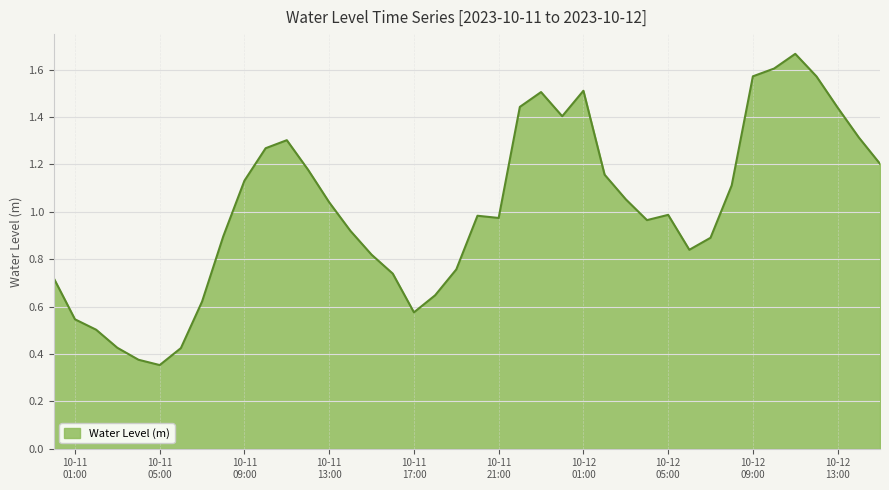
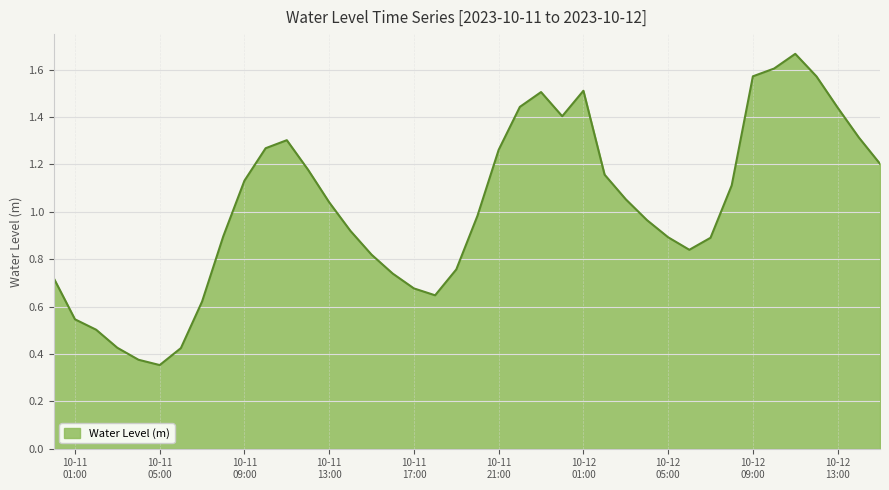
10-11 17:00: 0.58 -> 0.68
10-11 21:00: 0.97 -> 1.26
10-12 05:00: 0.99 -> 0.89
